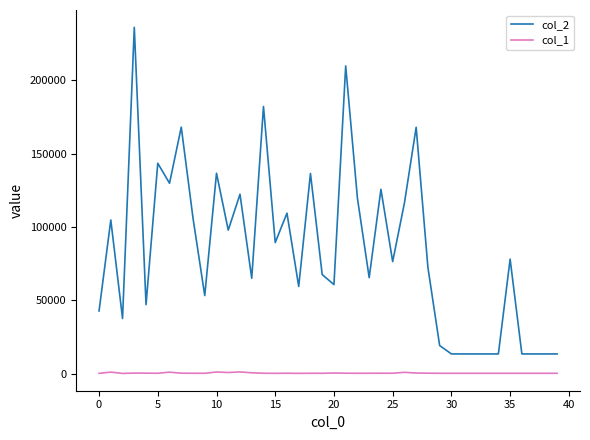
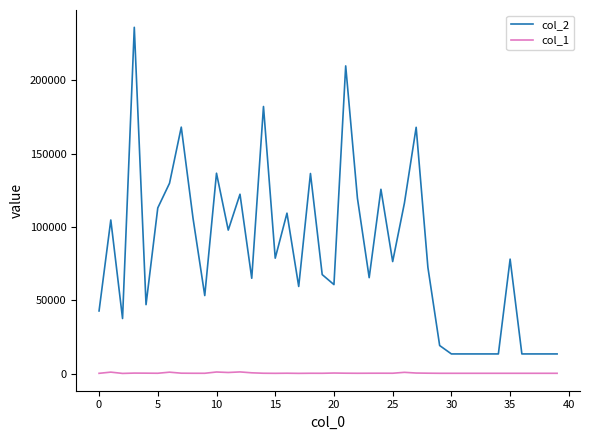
col_2, 5: 143000 -> 113000
col_2, 15: 89000 -> 79000
